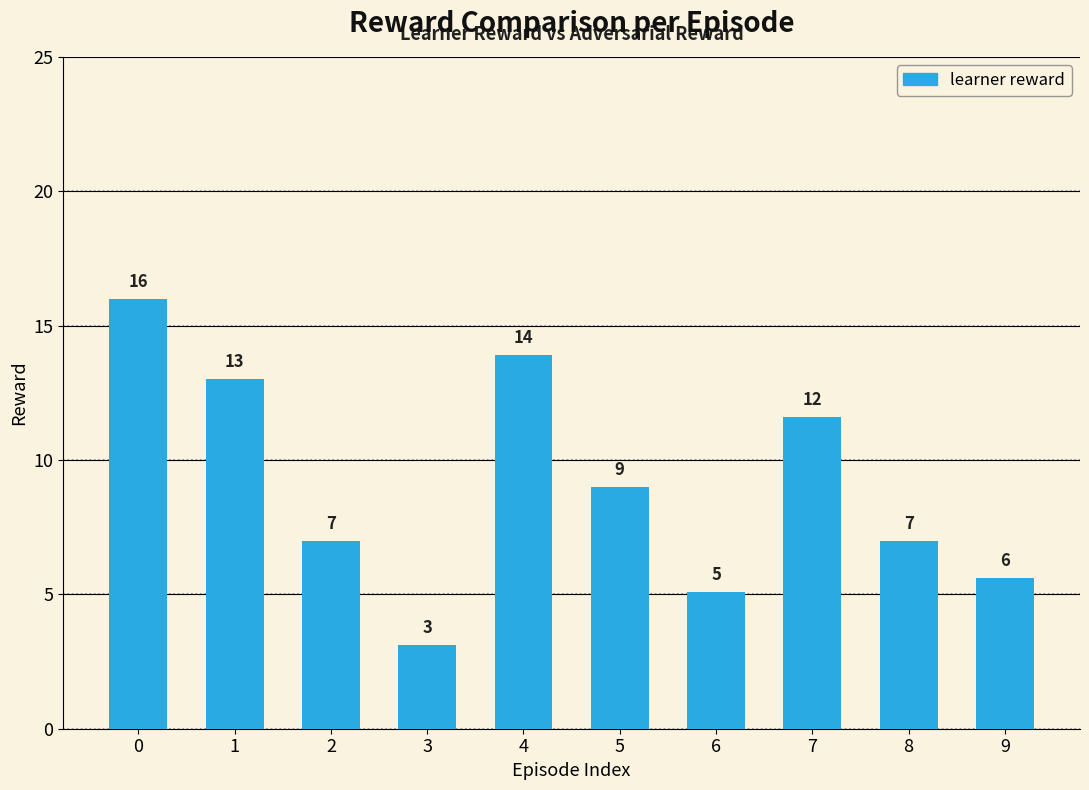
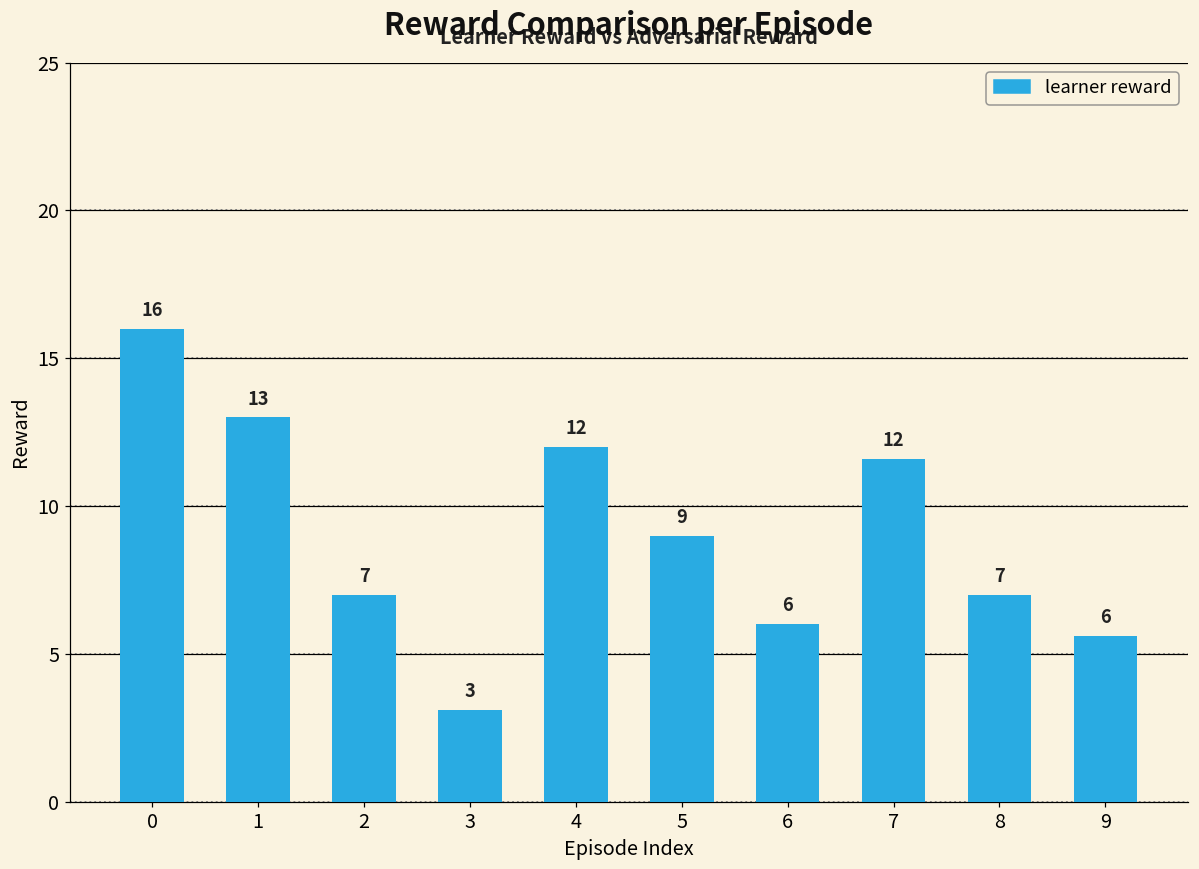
4: 14 -> 12
6: 5 -> 6
